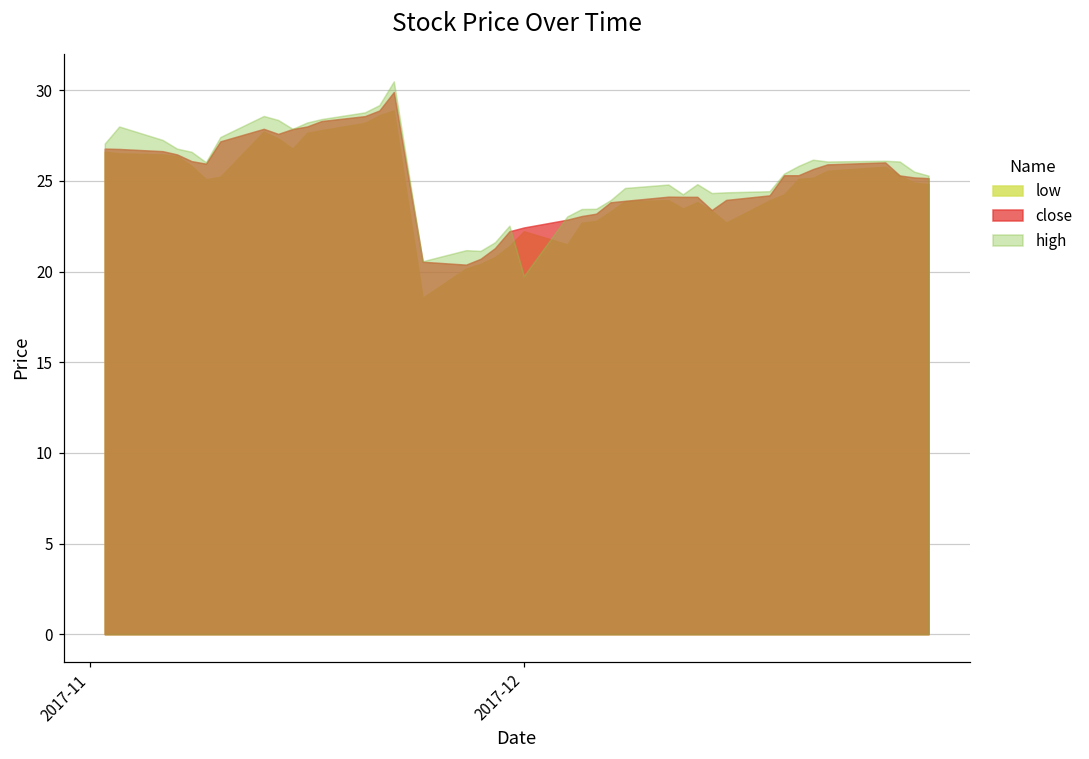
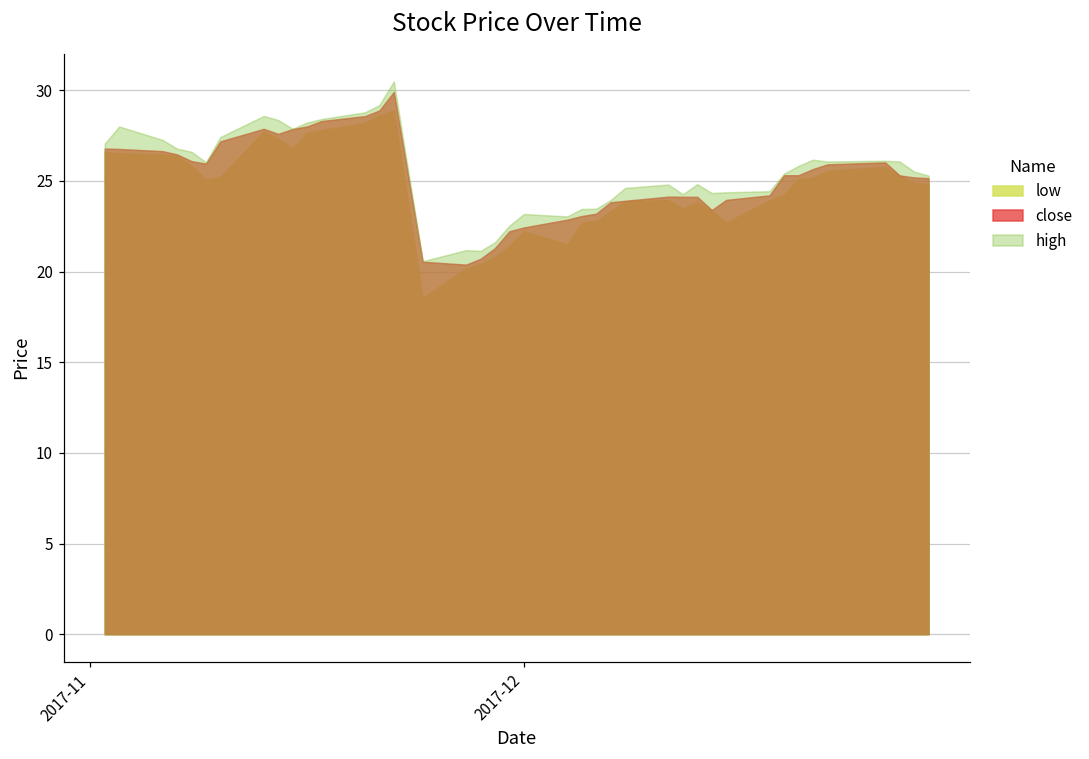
high, 2017-12: 19.8 -> 23.2
